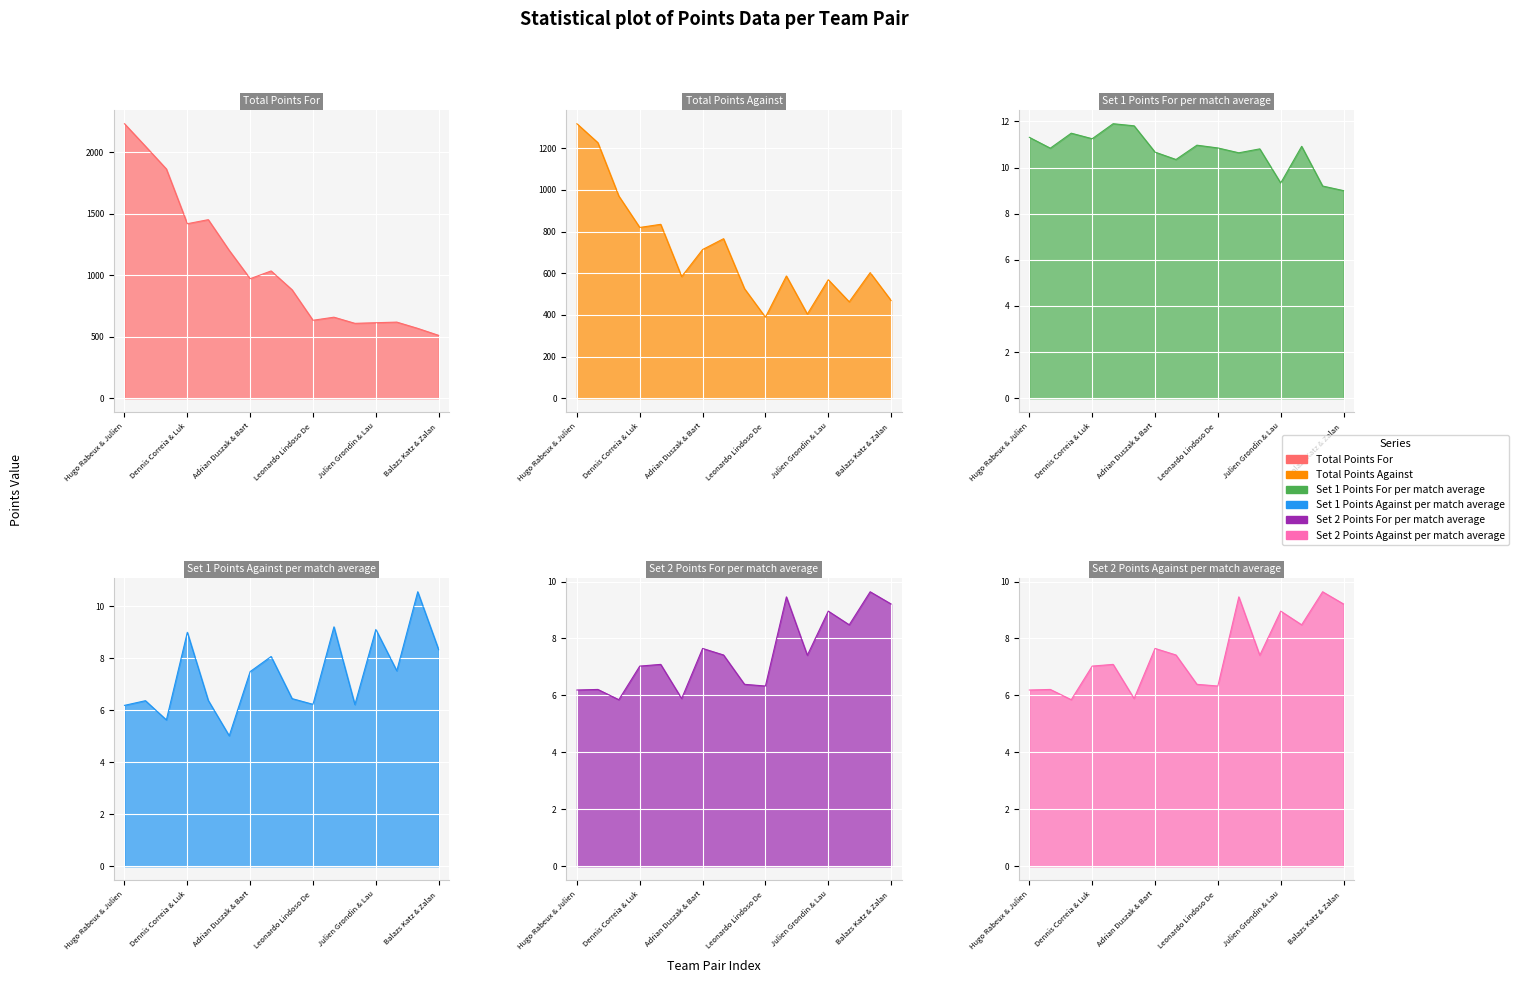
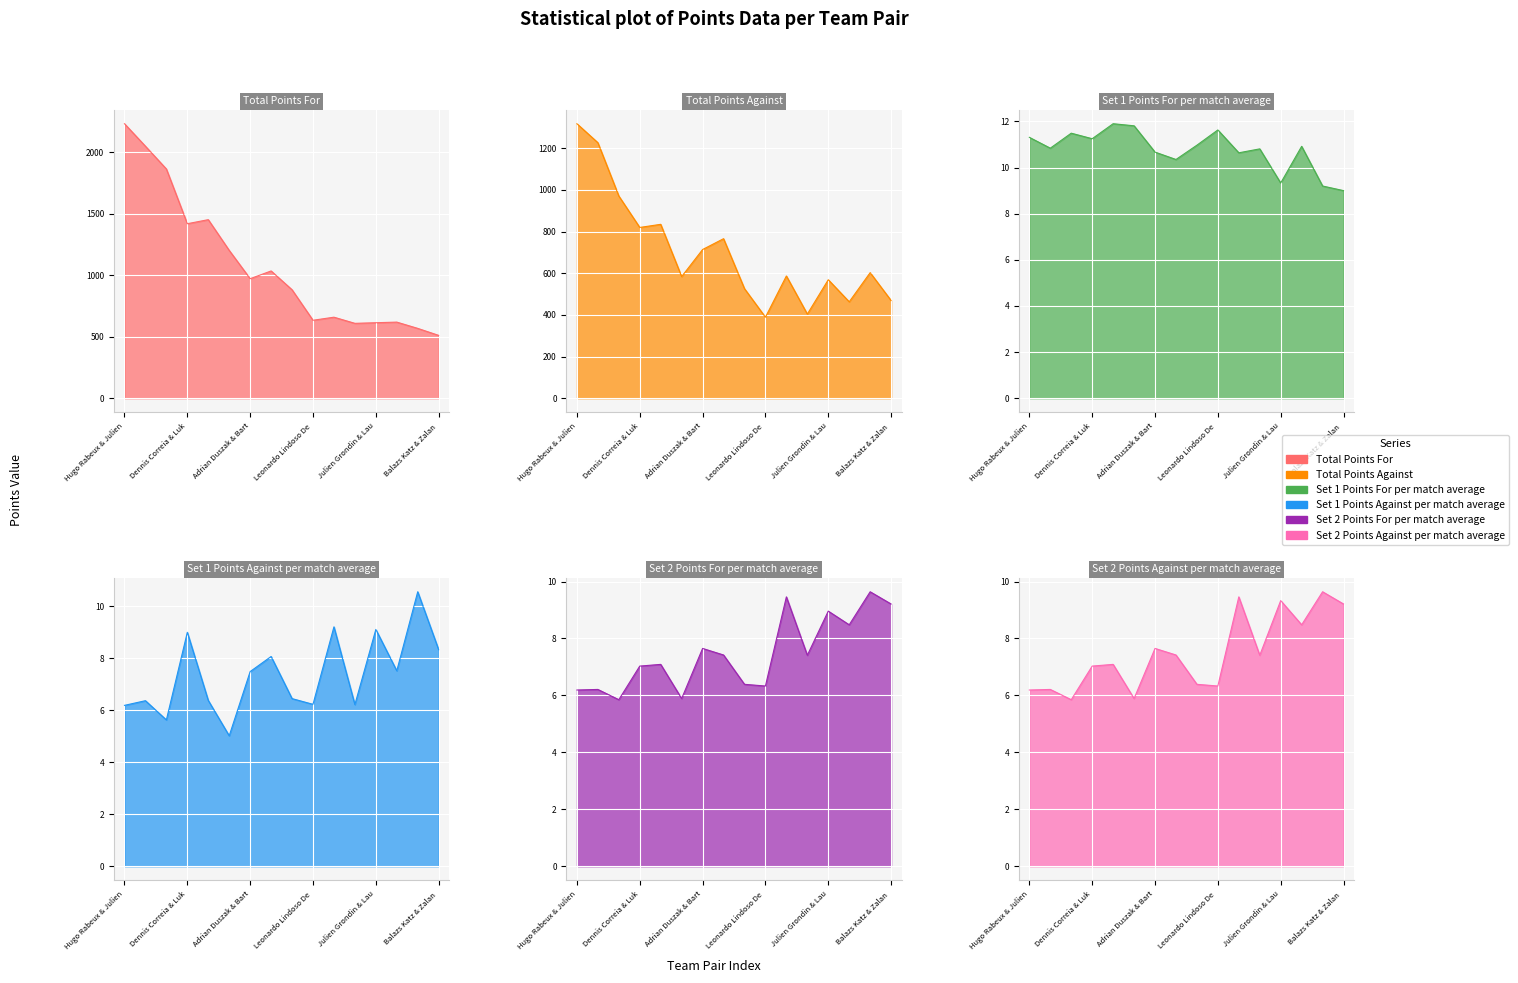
Set 1 Points For per match average, Leonardo Lindoso De: 10.9 -> 11.6
Set 2 Points Against per match average, Julien Grondin & Lau: 9.0 -> 9.3
